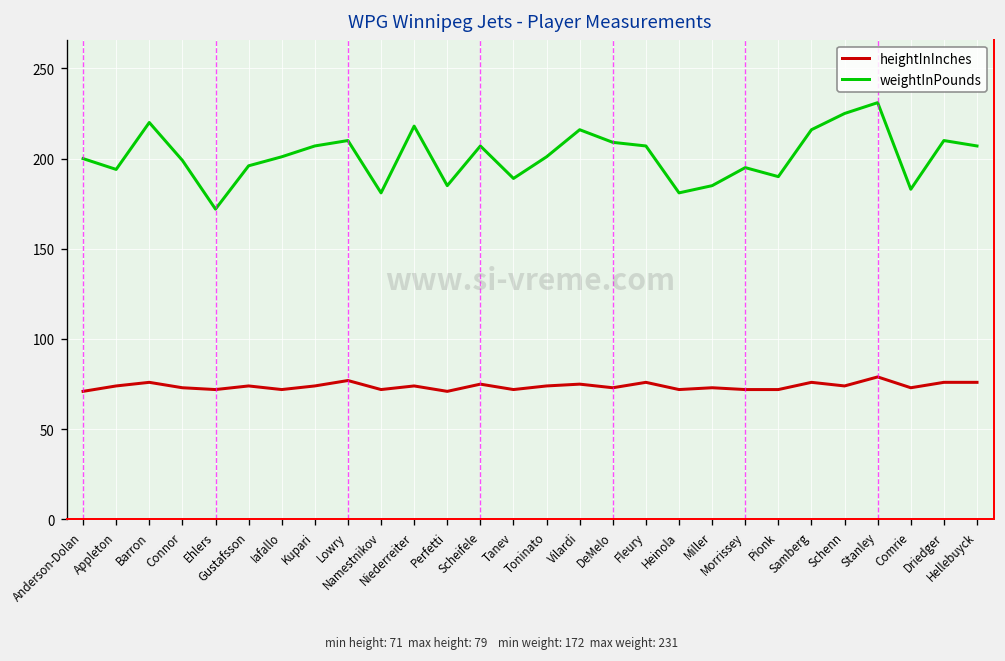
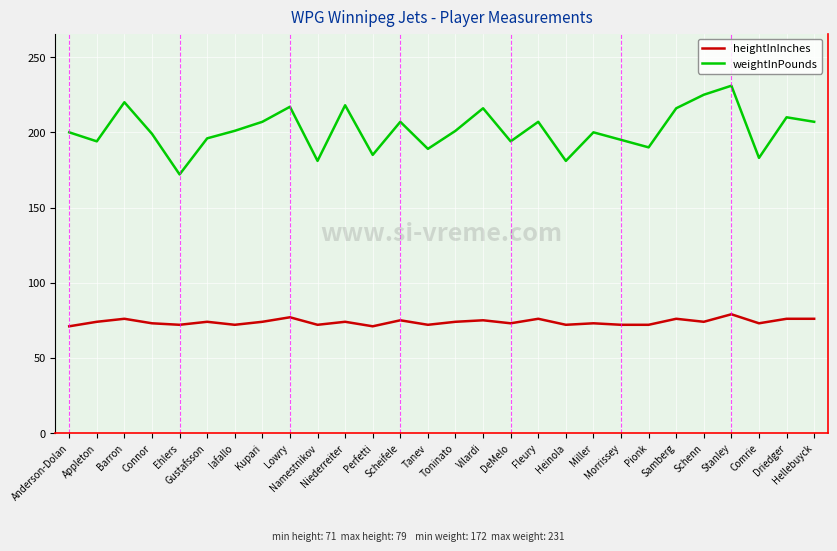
weightInPounds, Lowry: 210 -> 217
weightInPounds, DeMelo: 209 -> 194
weightInPounds, Miller: 185 -> 200
